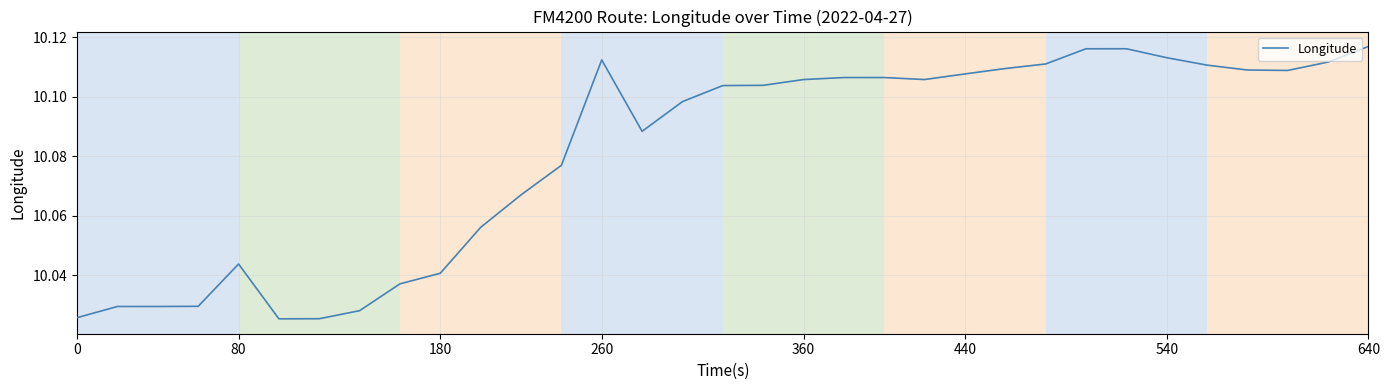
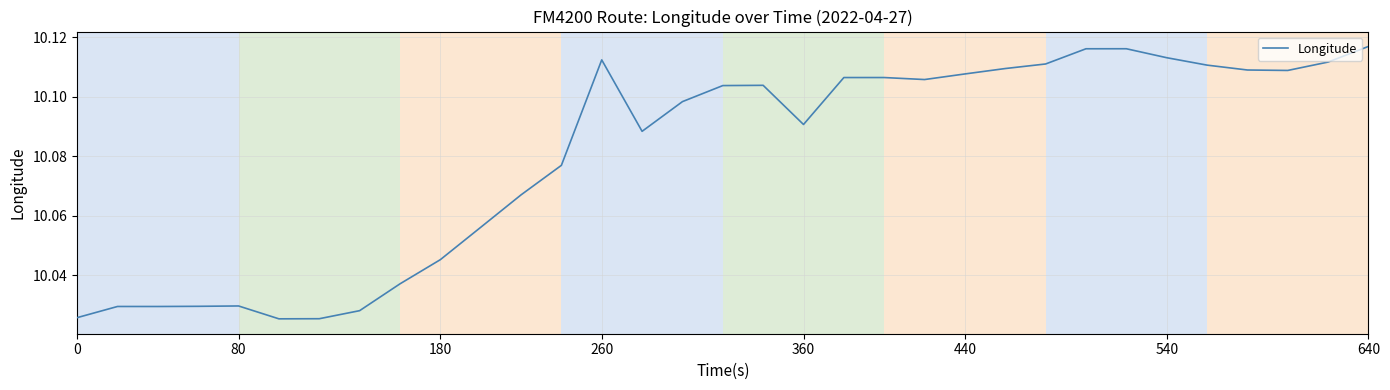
80: 10.044 -> 10.030
180: 10.041 -> 10.045
360: 10.106 -> 10.091
